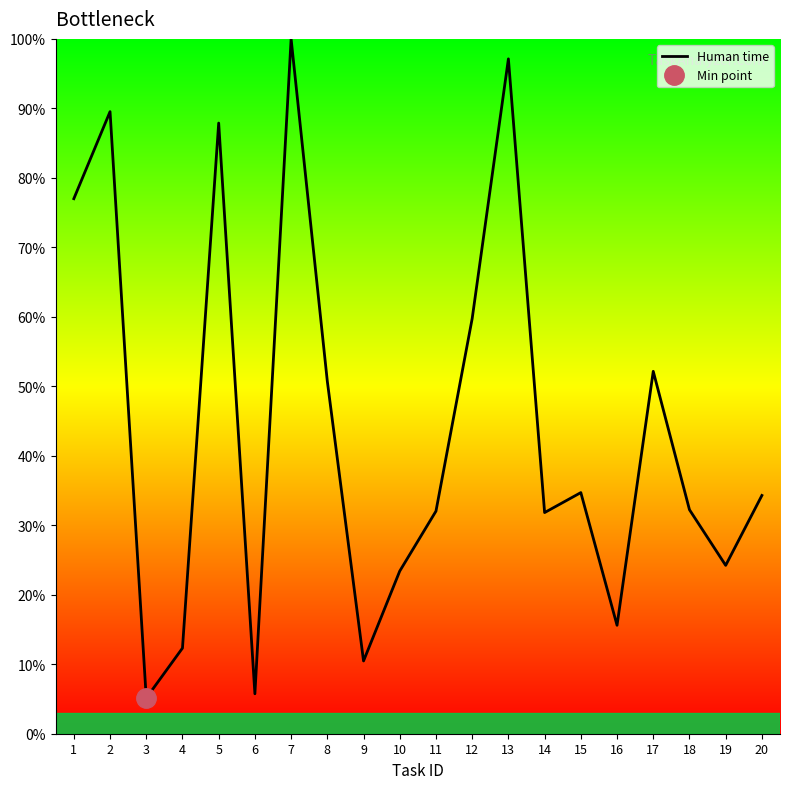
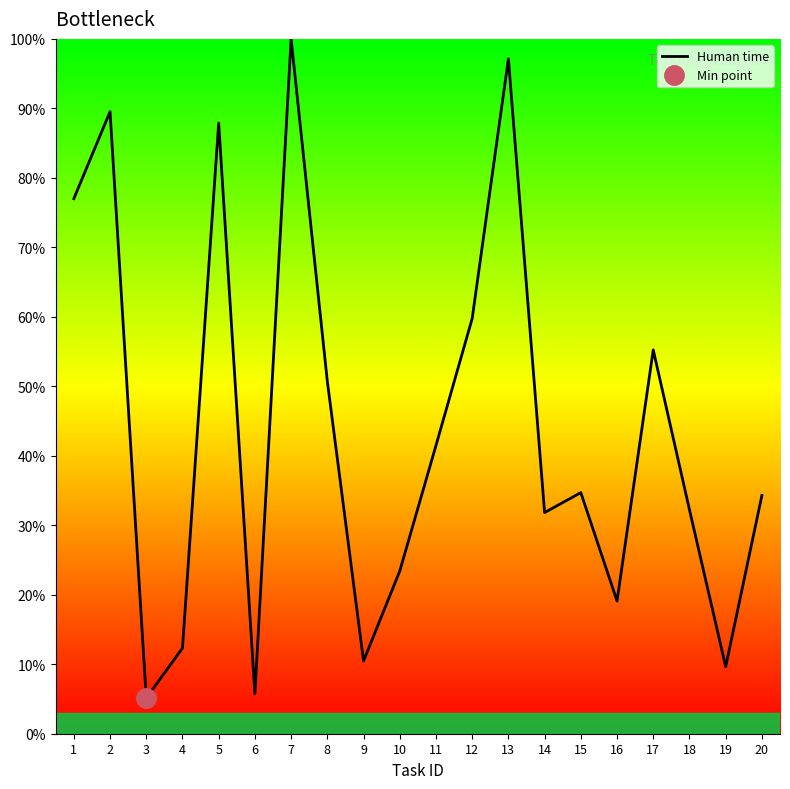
Human time, 11: 32% -> 41%
Human time, 16: 16% -> 19%
Human time, 17: 52% -> 55%
Human time, 19: 24% -> 10%
